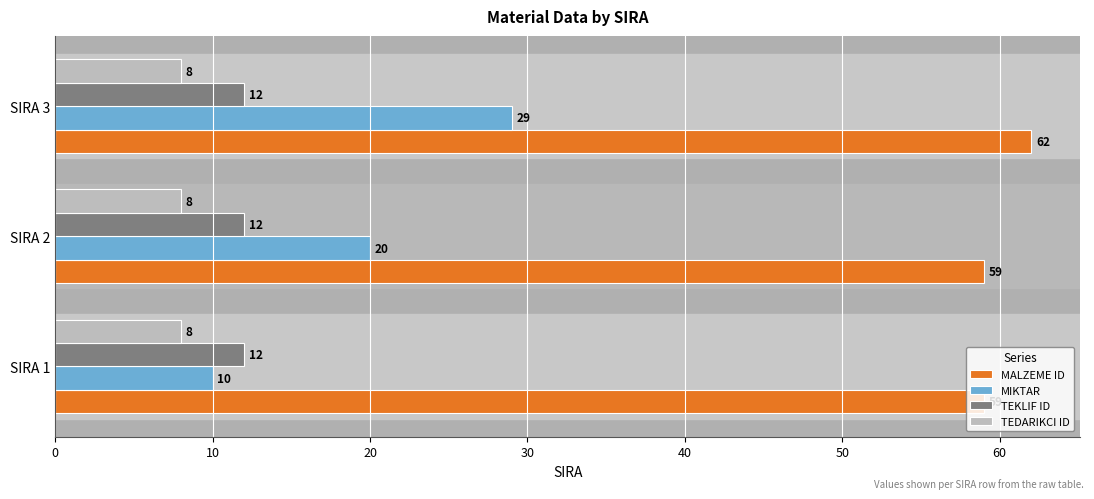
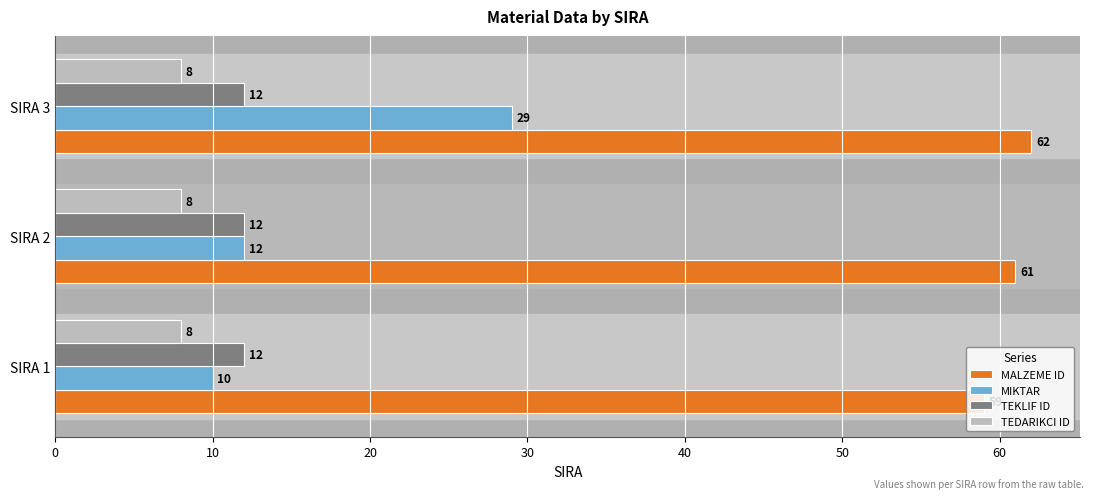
MIKTAR, SIRA 2: 20 -> 12
MALZEME ID, SIRA 2: 59 -> 61
